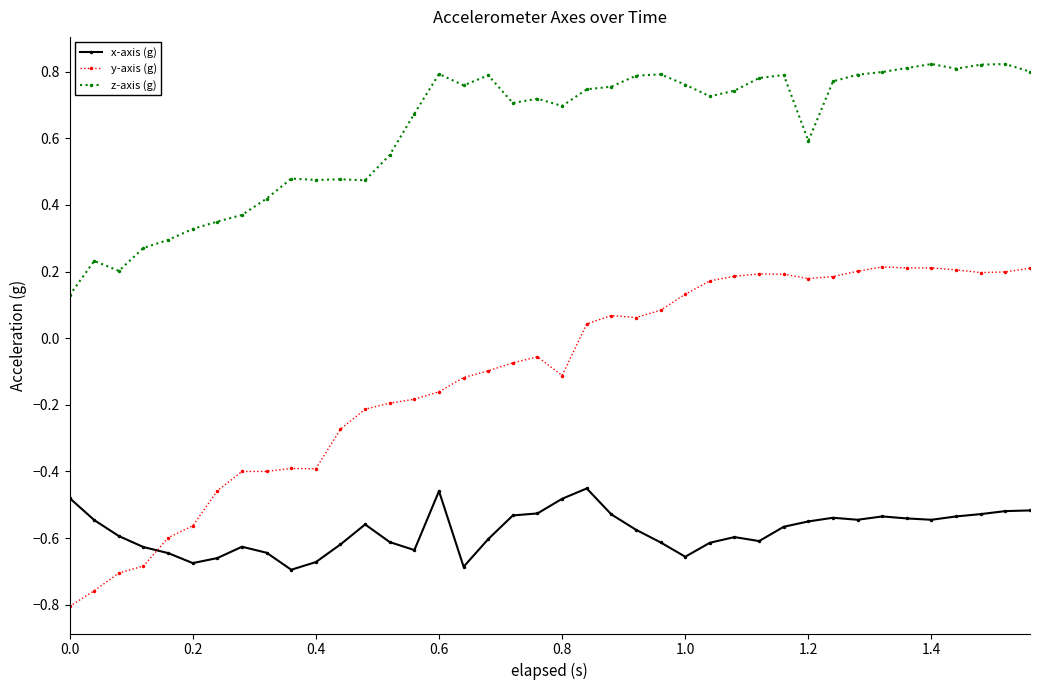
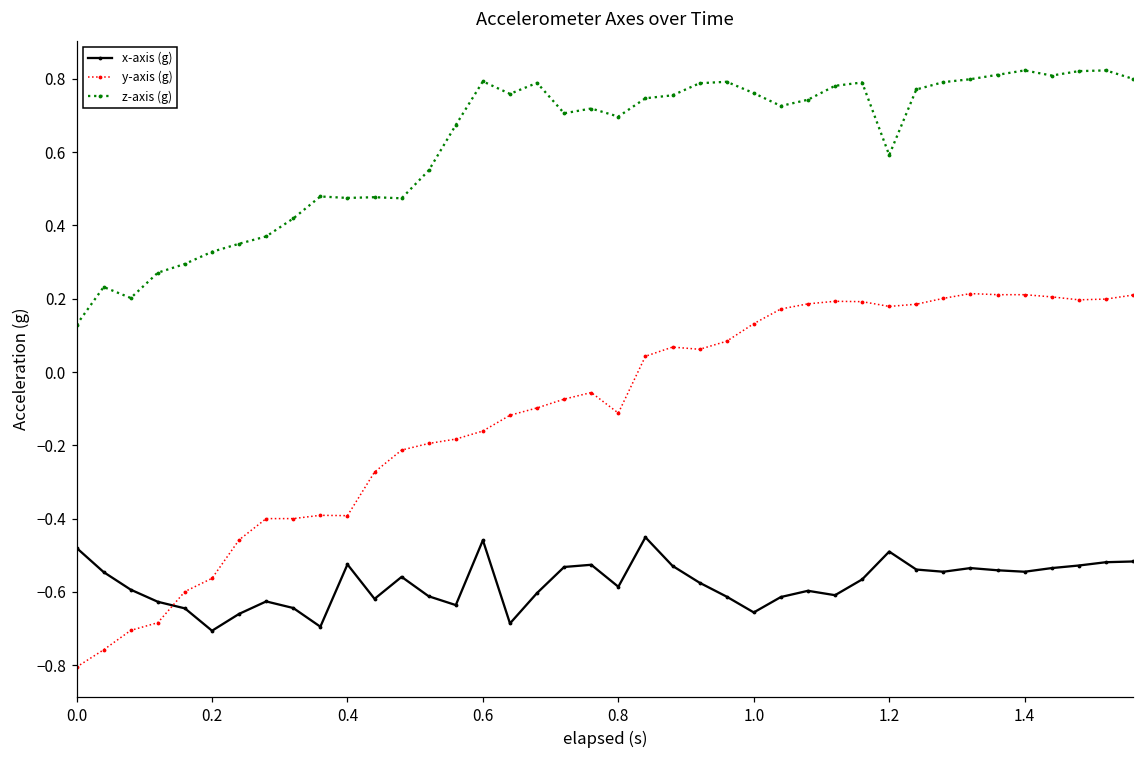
x-axis (g), 0.2: -0.68 -> -0.71
x-axis (g), 0.4: -0.67 -> -0.53
x-axis (g), 0.8: -0.48 -> -0.59
x-axis (g), 1.2: -0.55 -> -0.49
